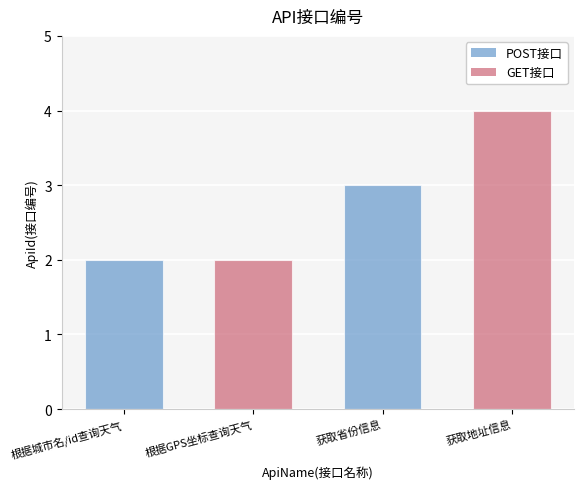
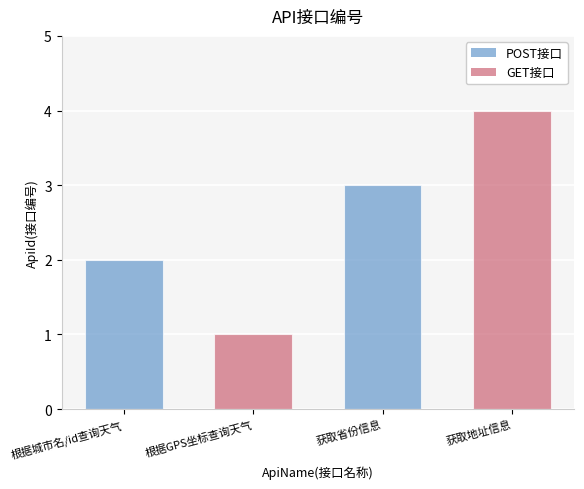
根据GPS坐标查询天气: 2 -> 1
